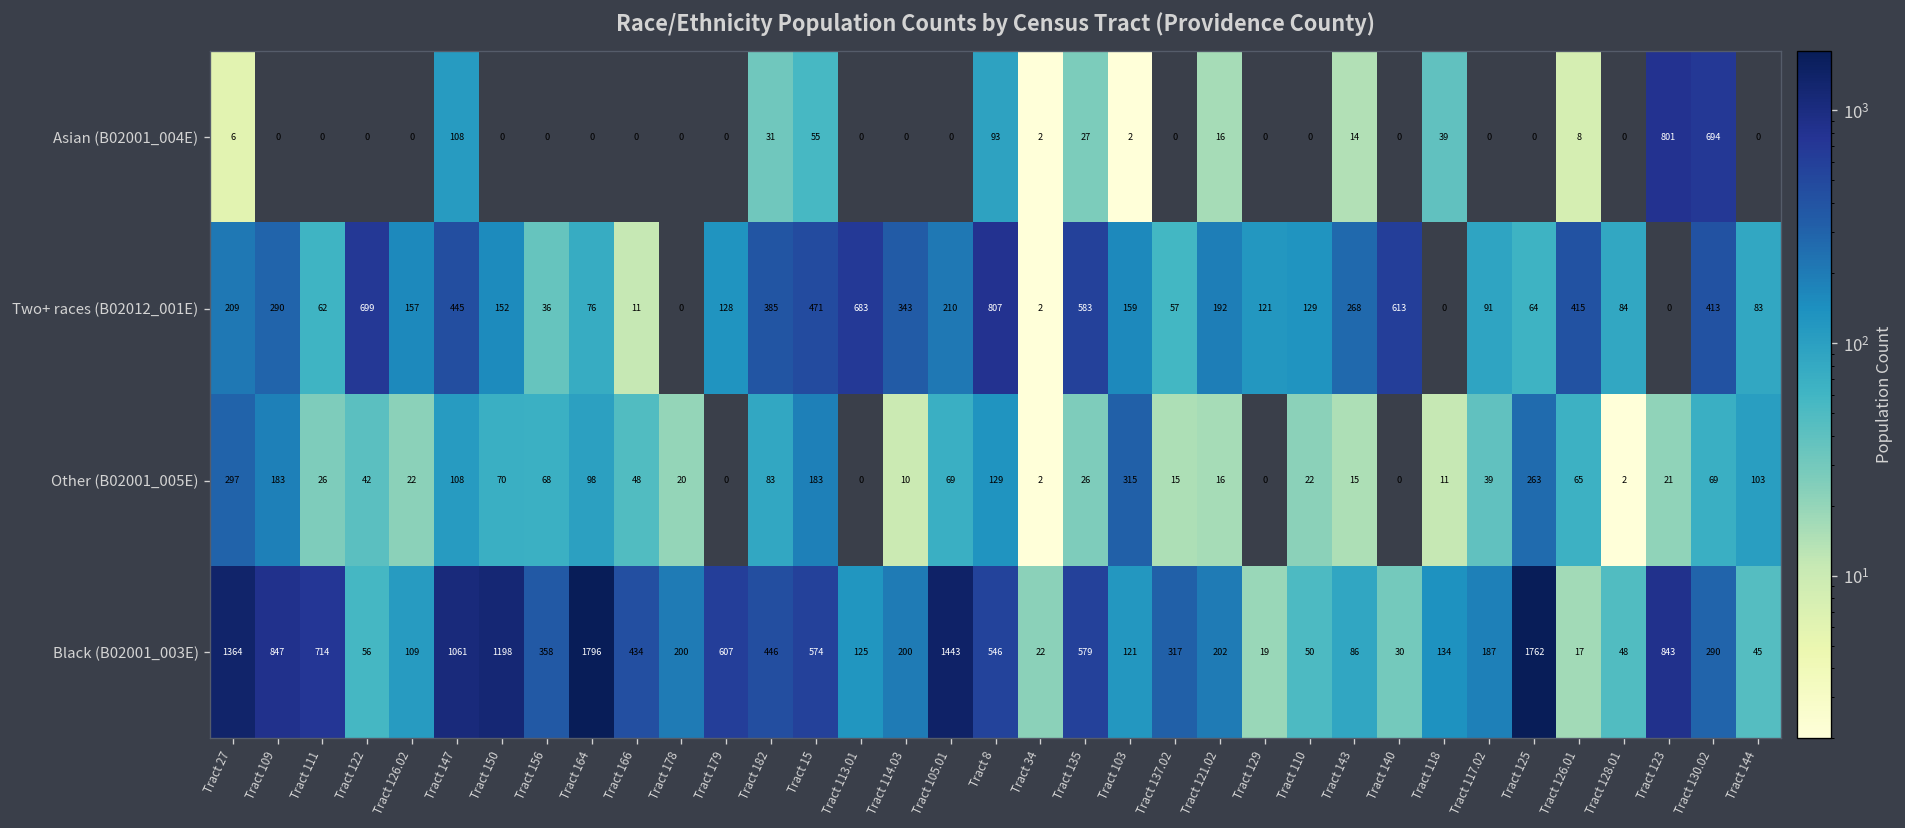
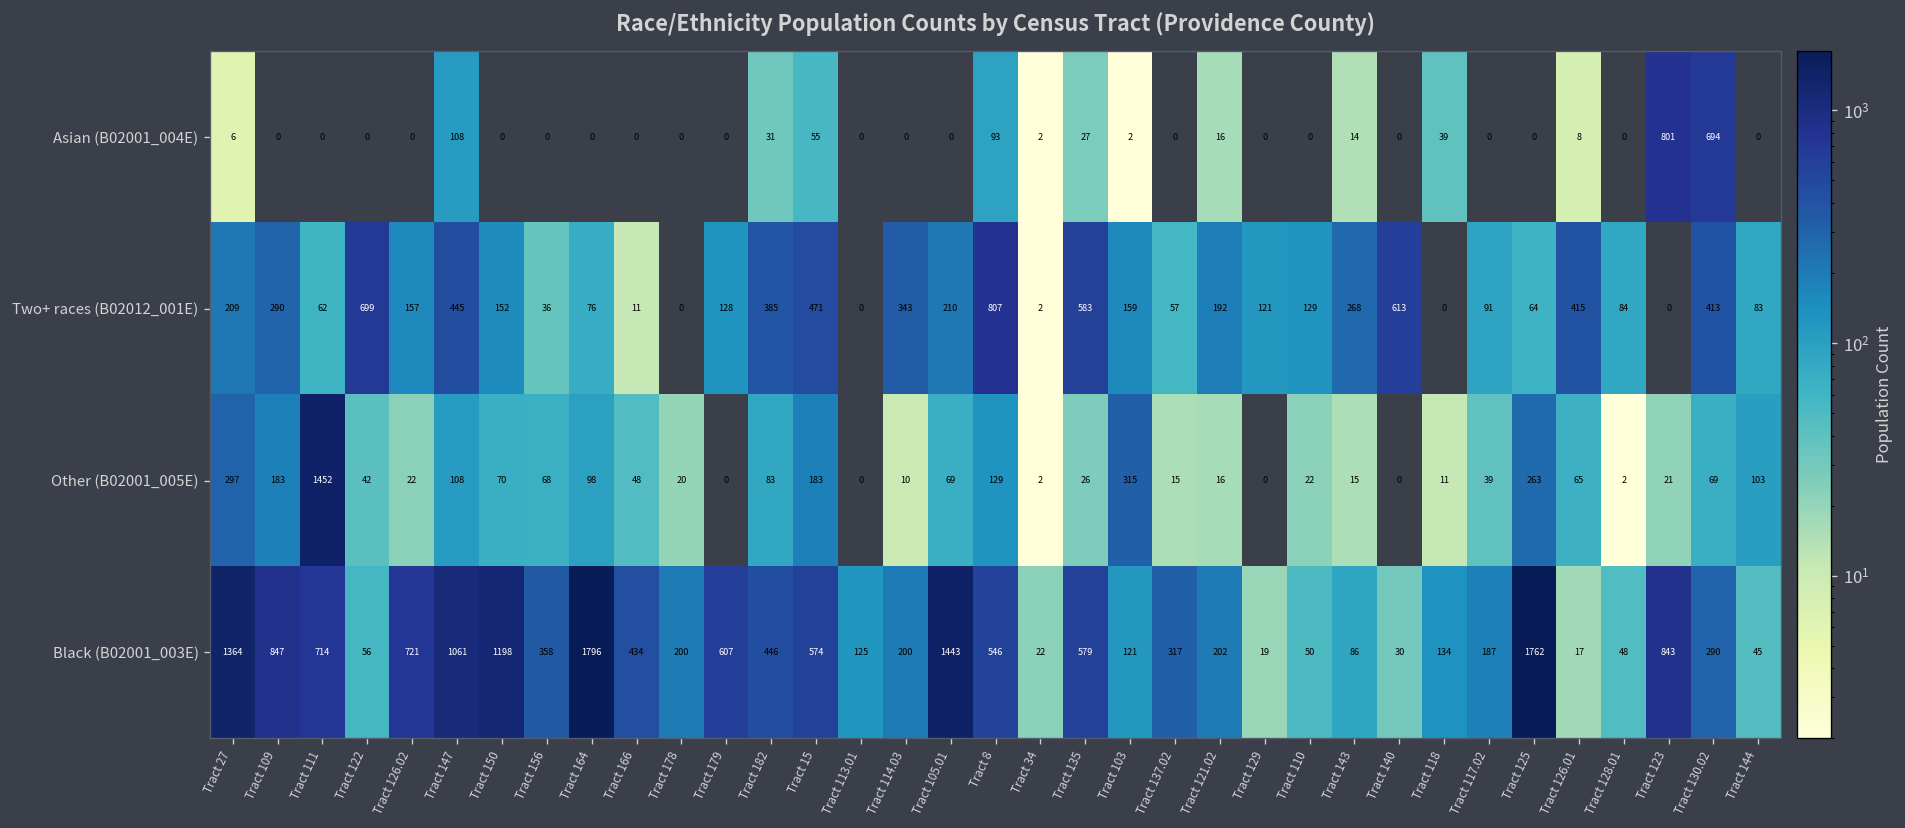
Two+ races (B02012_001E), Tract 113.01: 683 -> 0
Other (B02001_005E), Tract 111: 26 -> 1452
Black (B02001_003E), Tract 126.02: 109 -> 721
